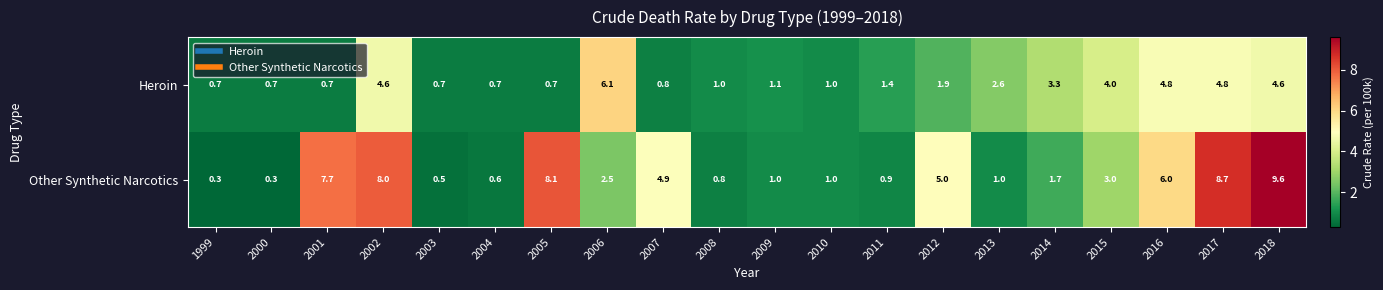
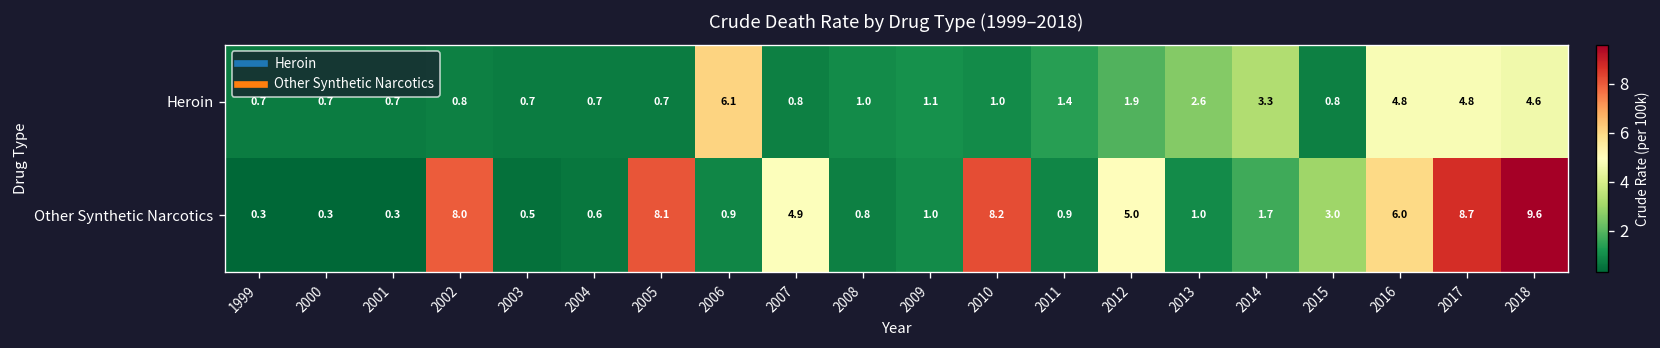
Heroin, 2002: 4.6 -> 0.8
Heroin, 2015: 4.0 -> 0.8
Other Synthetic Narcotics, 2001: 7.7 -> 0.3
Other Synthetic Narcotics, 2006: 2.5 -> 0.9
Other Synthetic Narcotics, 2010: 1.0 -> 8.2
